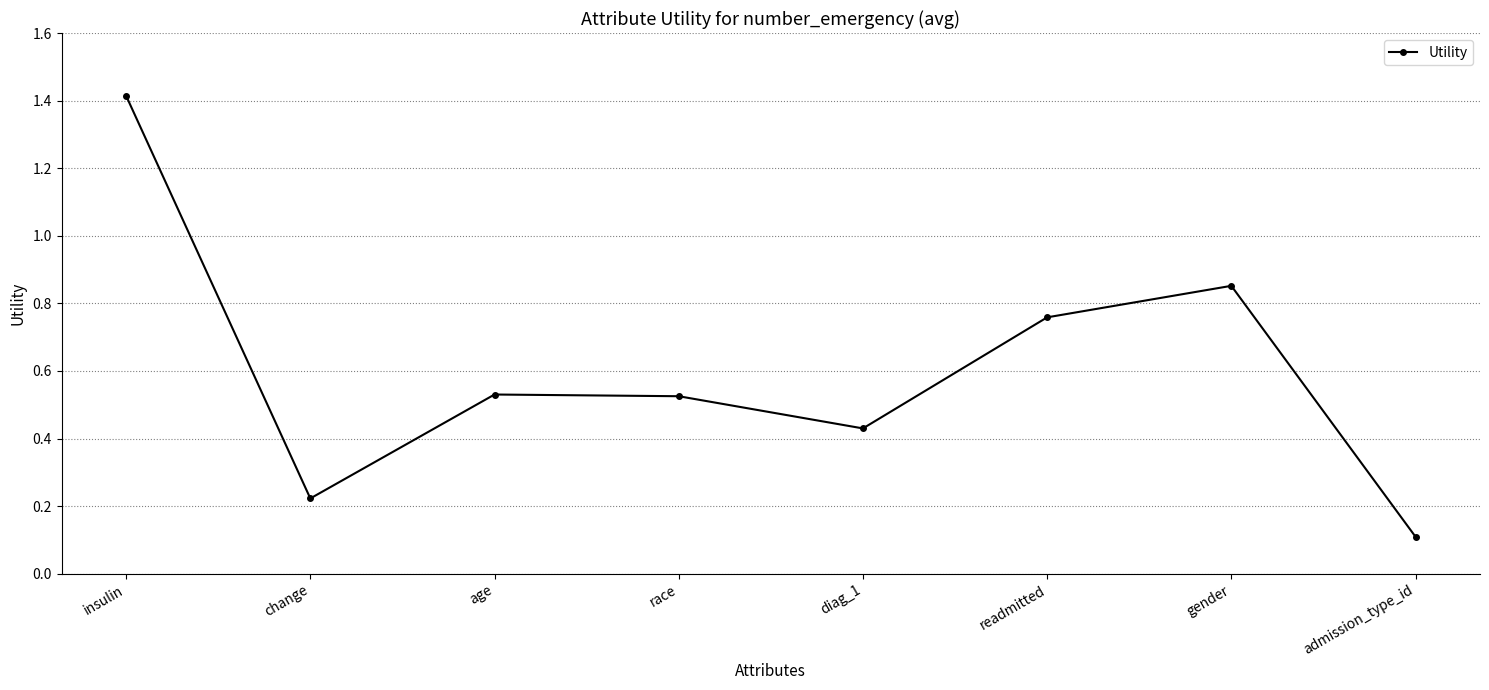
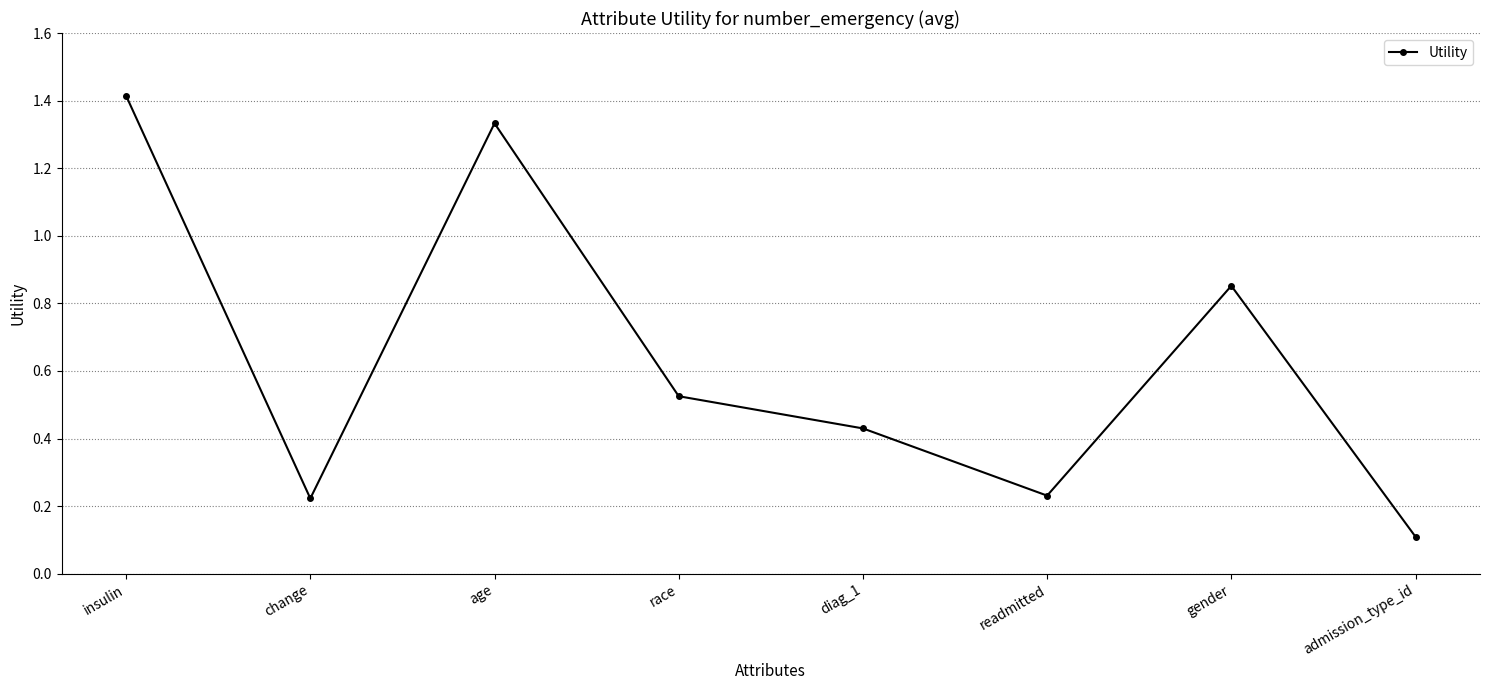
age: 0.53 -> 1.33
readmitted: 0.76 -> 0.23
